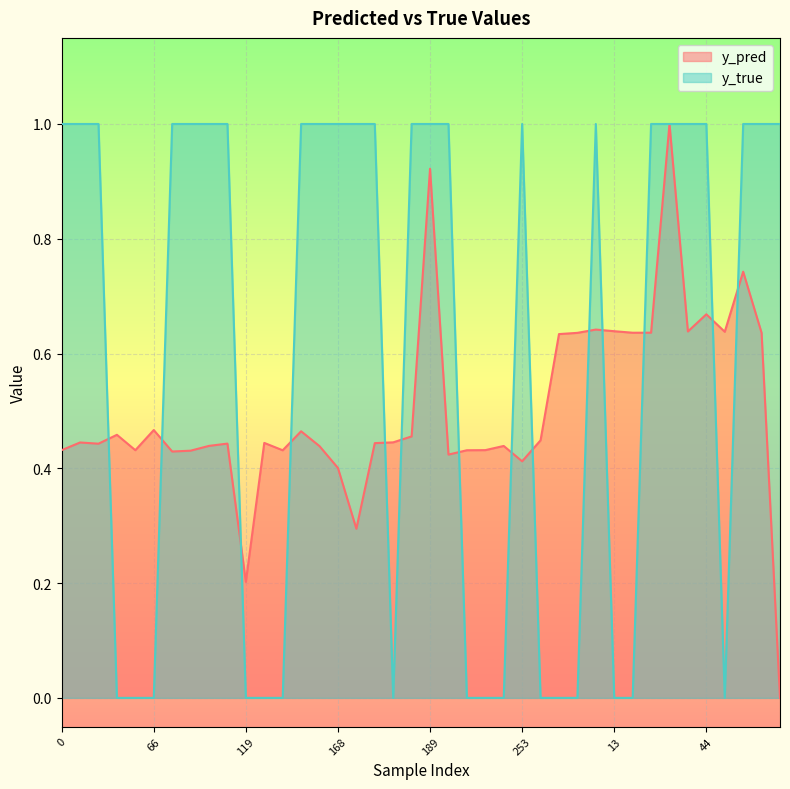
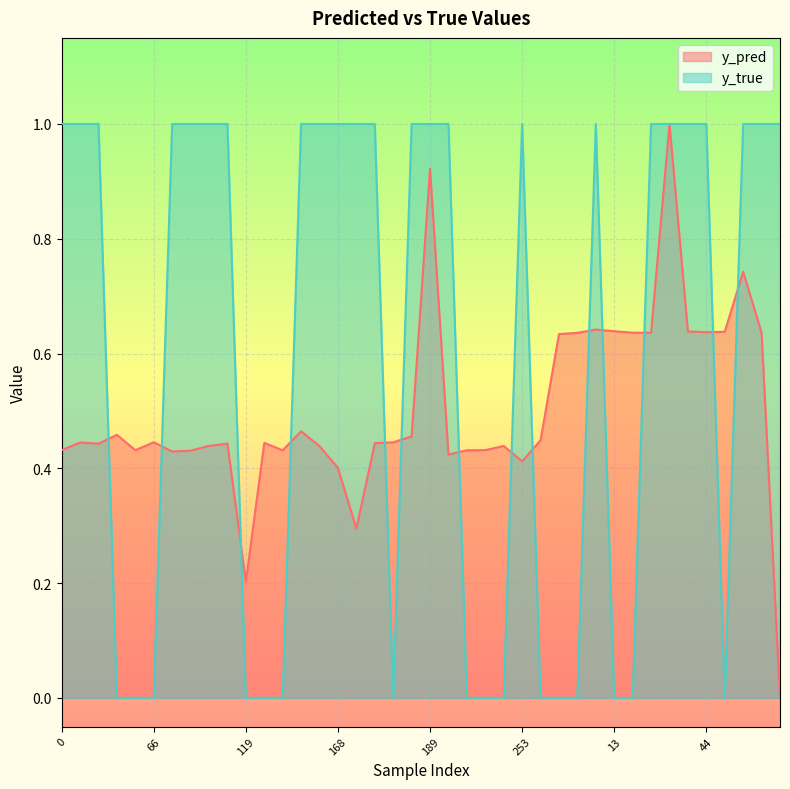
y_pred, 66: 0.47 -> 0.45
y_pred, 44: 0.67 -> 0.64
